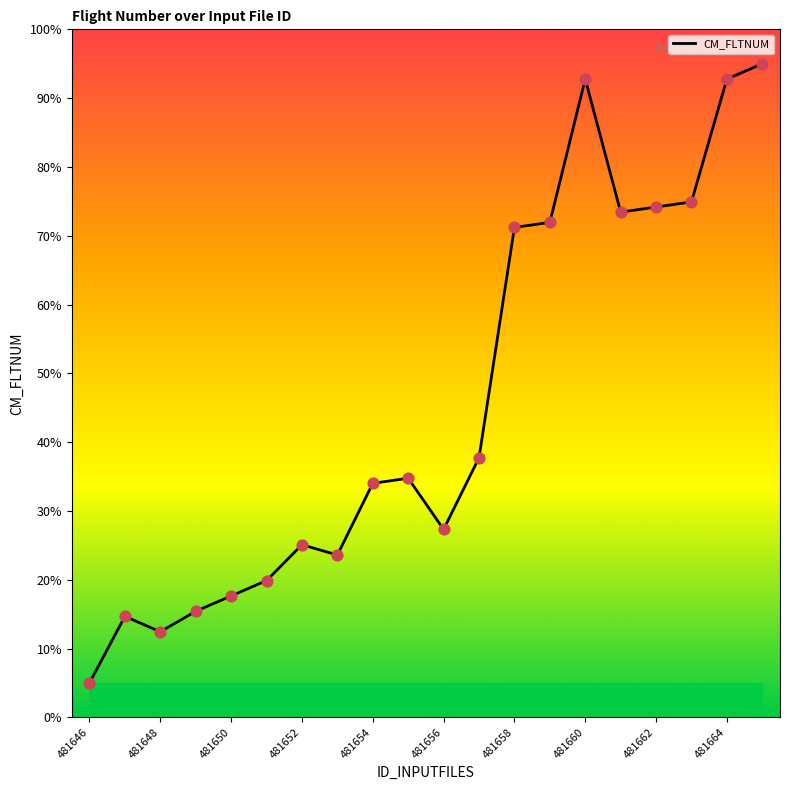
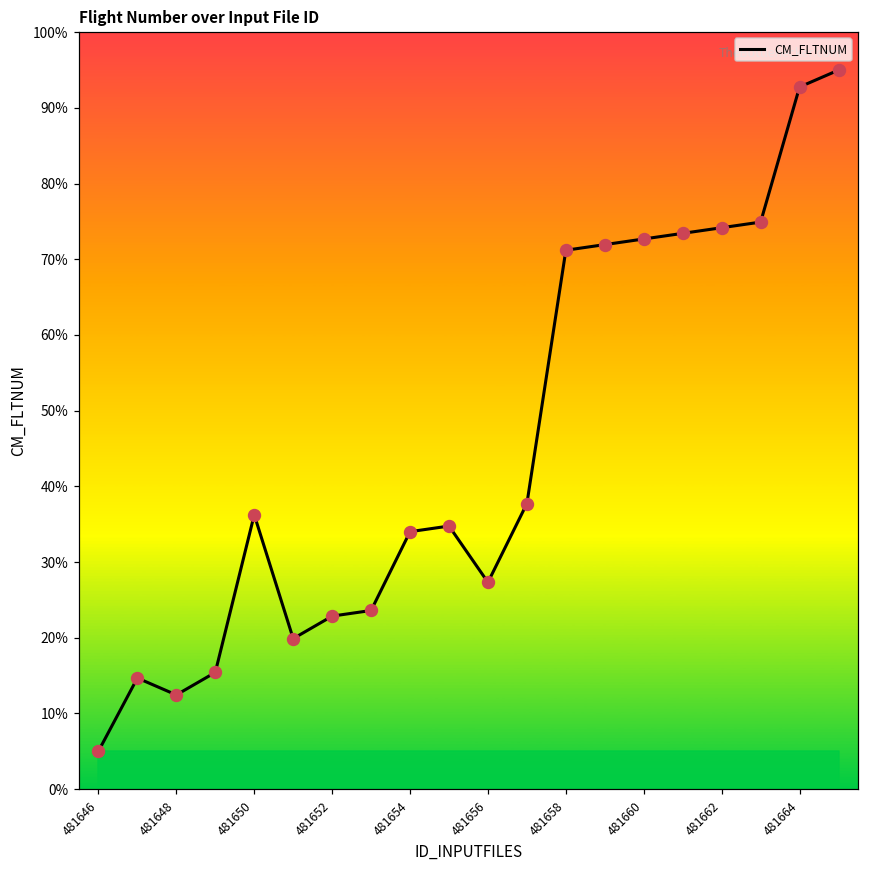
CM_FLTNUM, 481650: 18% -> 36%
CM_FLTNUM, 481652: 25% -> 23%
CM_FLTNUM, 481660: 93% -> 73%
